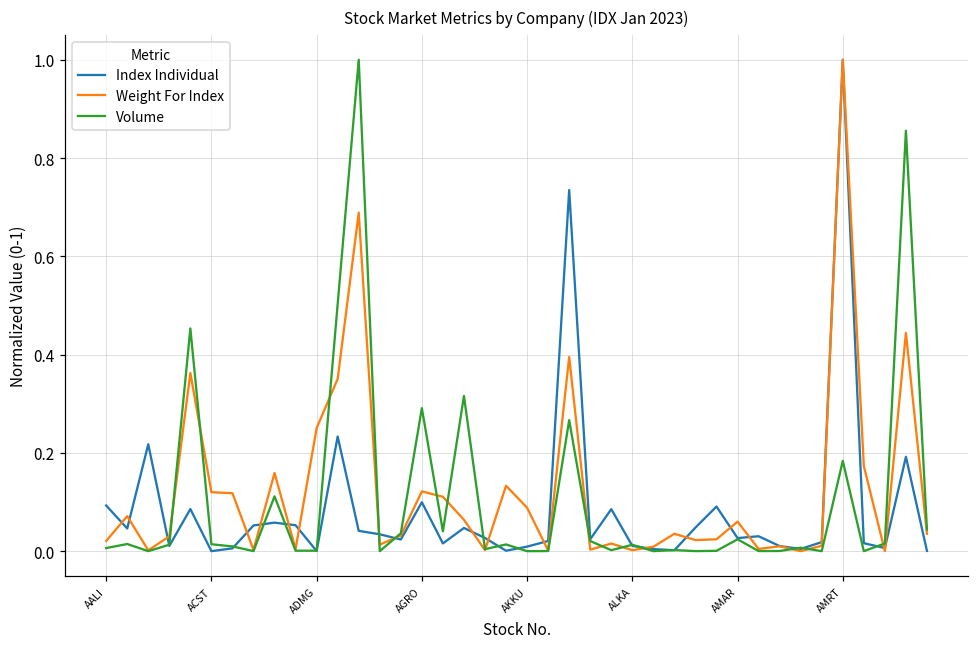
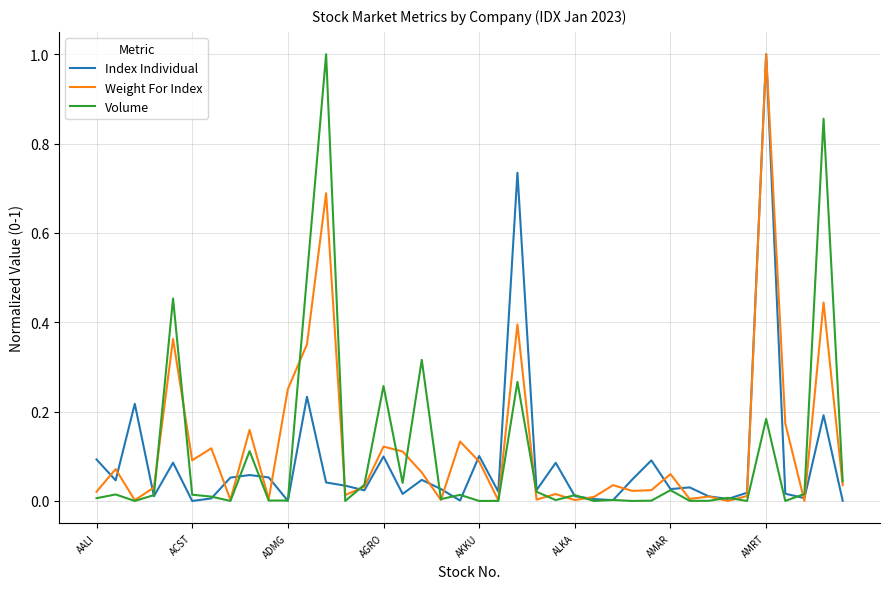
Weight For Index, ACST: 0.12 -> 0.09
Volume, AGRO: 0.29 -> 0.26
Index Individual, AKKU: 0.01 -> 0.10
